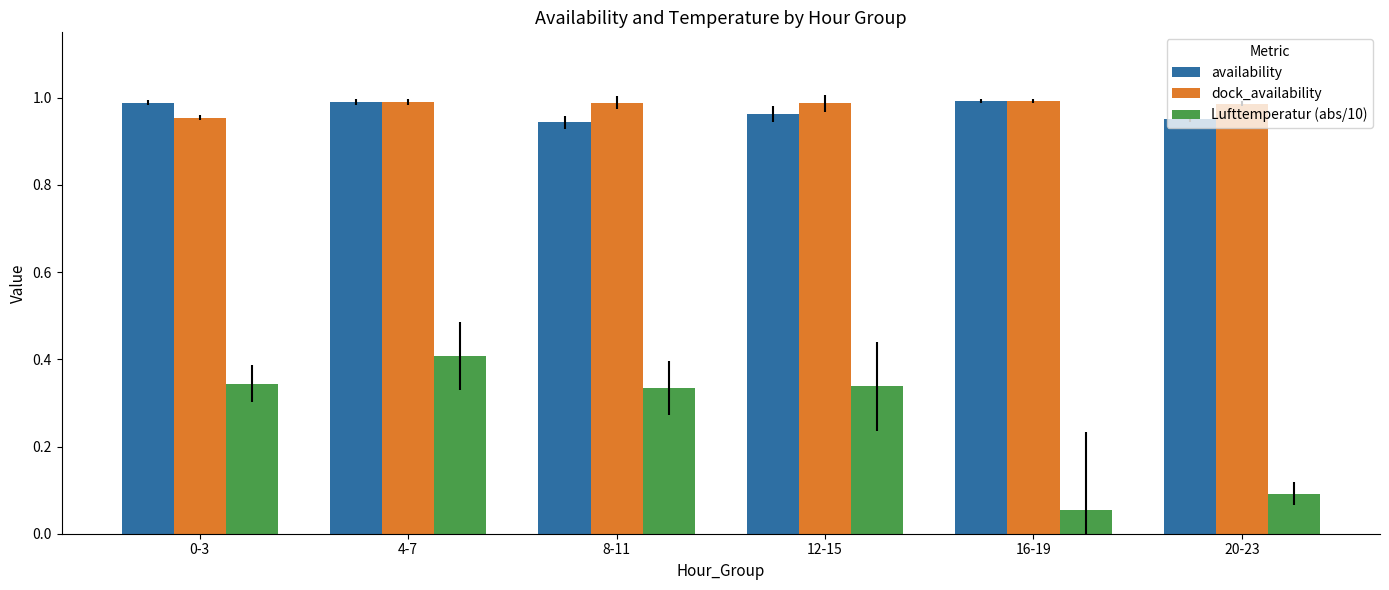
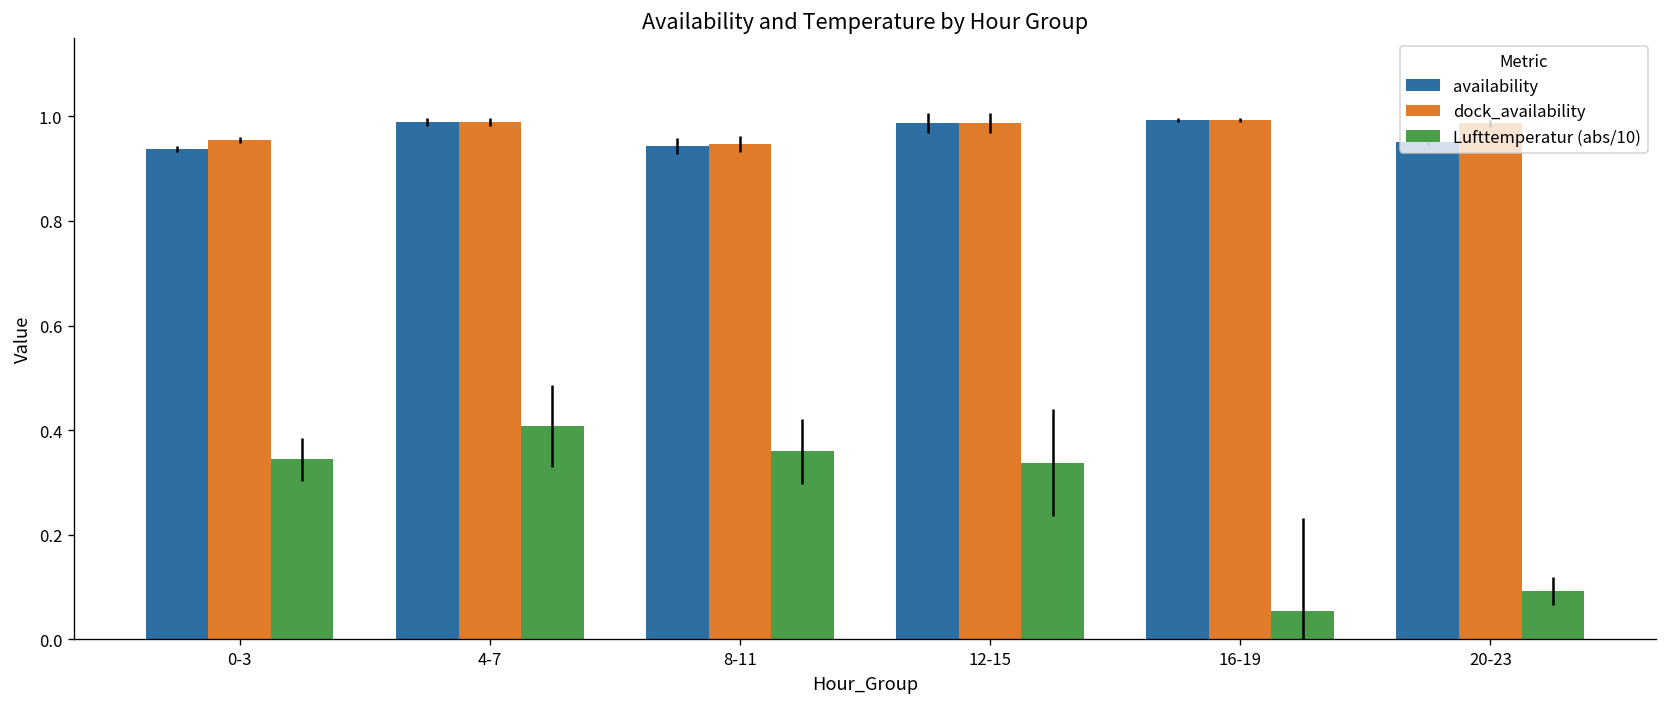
availability, 0-3: 0.99 -> 0.94
dock_availability, 8-11: 0.99 -> 0.95
Lufttemperatur (abs/10), 8-11: 0.34 -> 0.36
availability, 12-15: 0.96 -> 0.99
